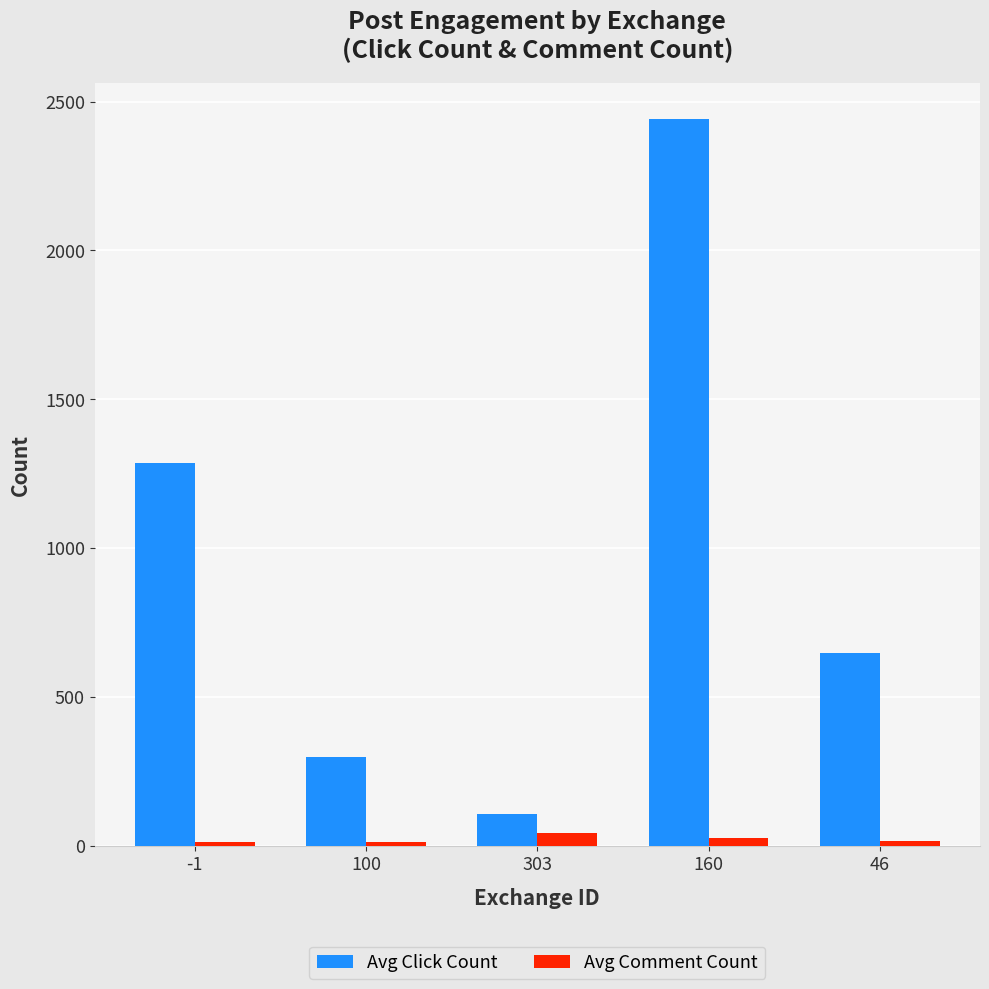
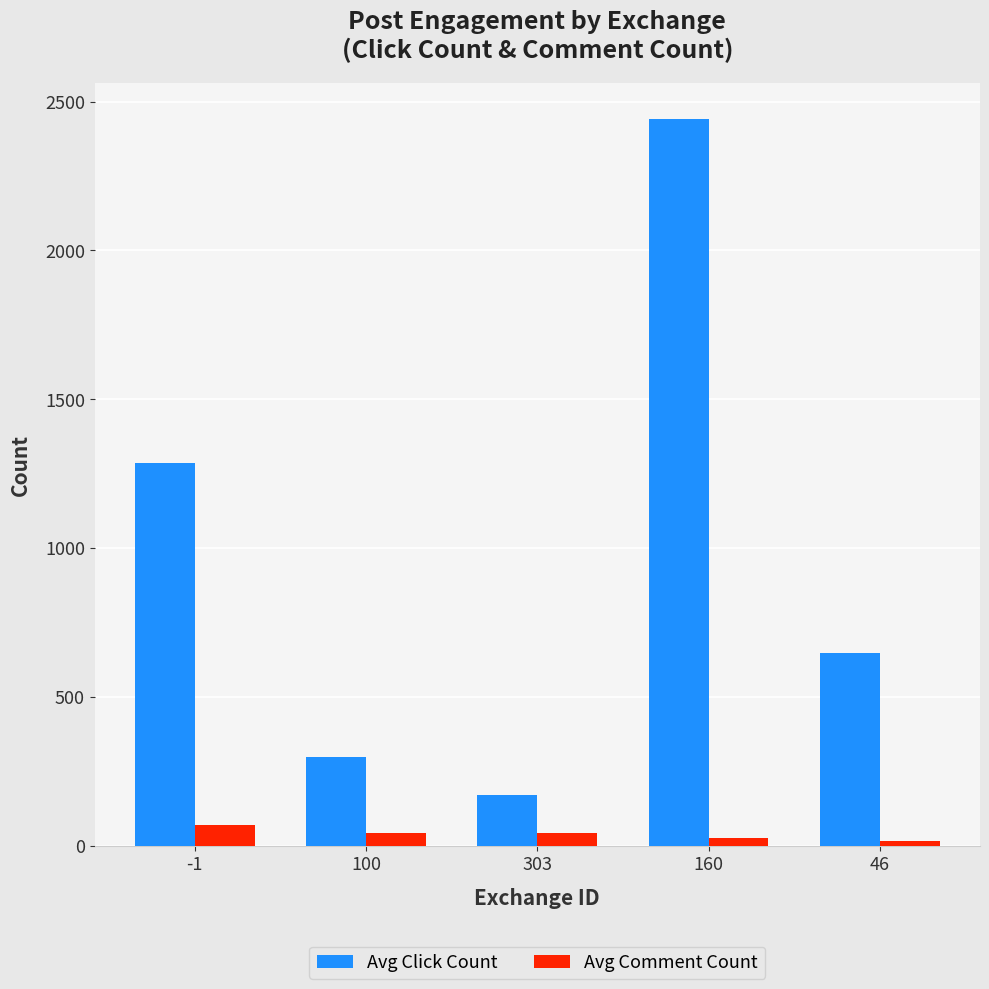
Avg Comment Count, -1: 10 -> 70
Avg Comment Count, 100: 10 -> 40
Avg Click Count, 303: 110 -> 170
